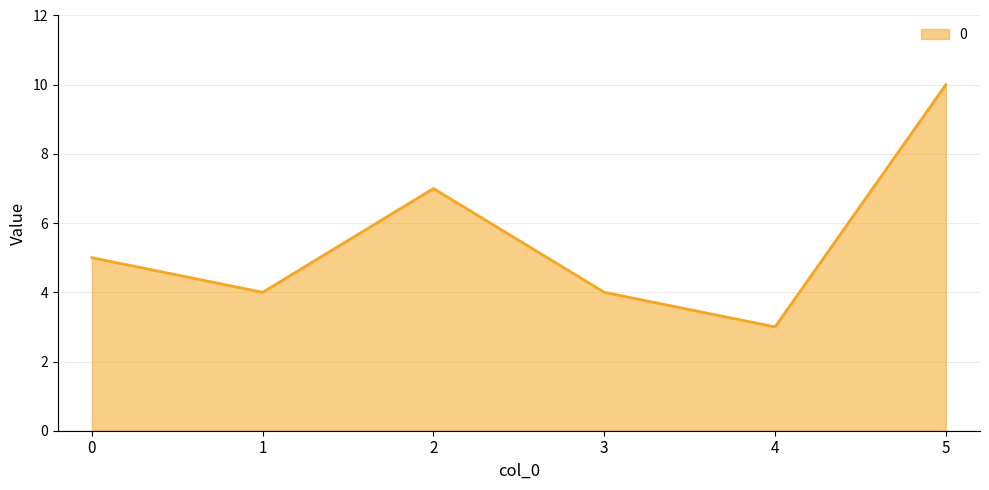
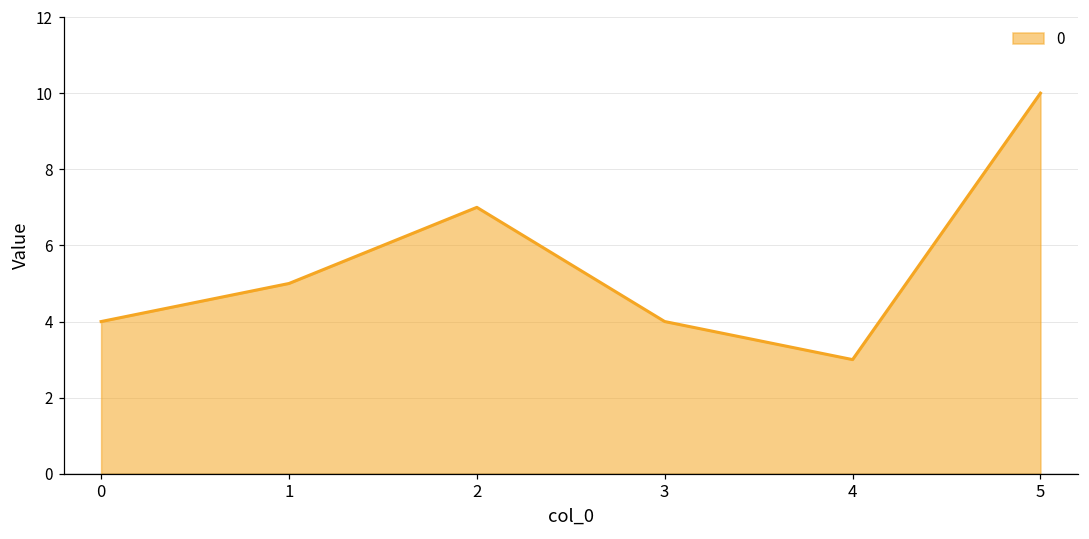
0: 5 -> 4
1: 4 -> 5
